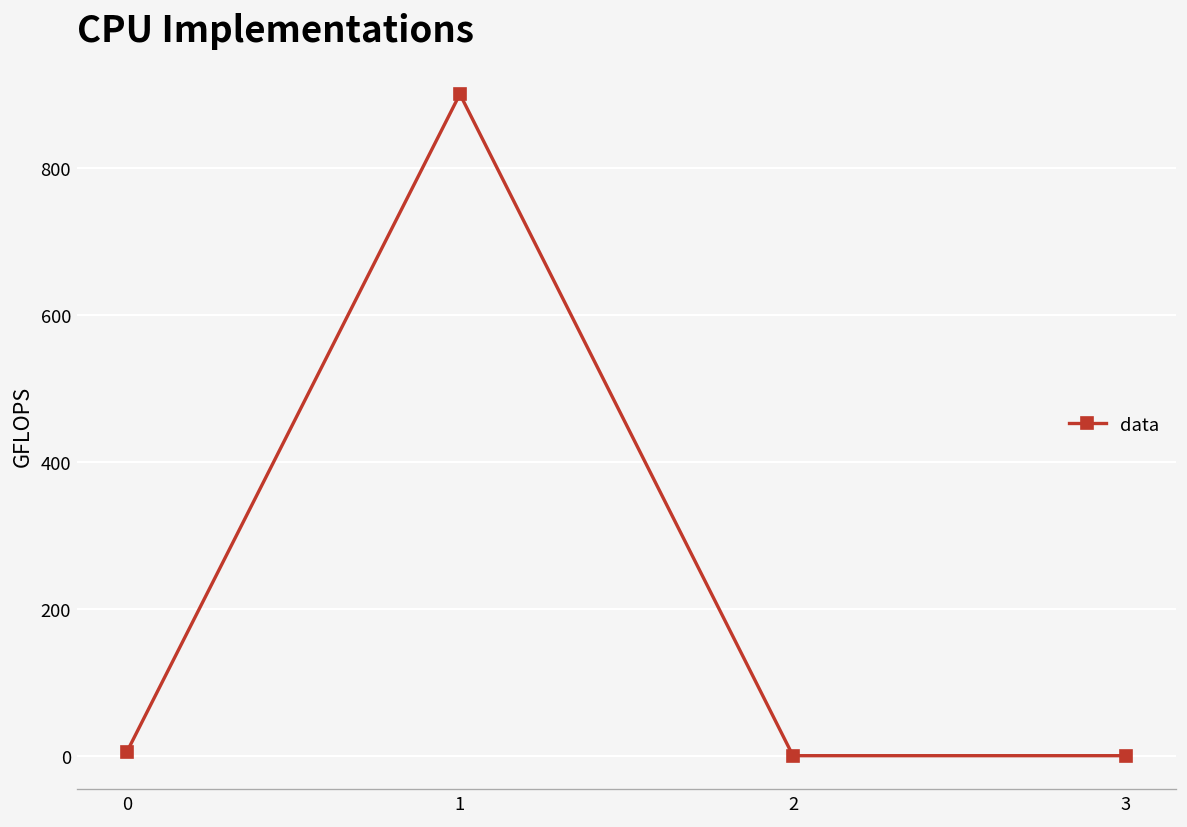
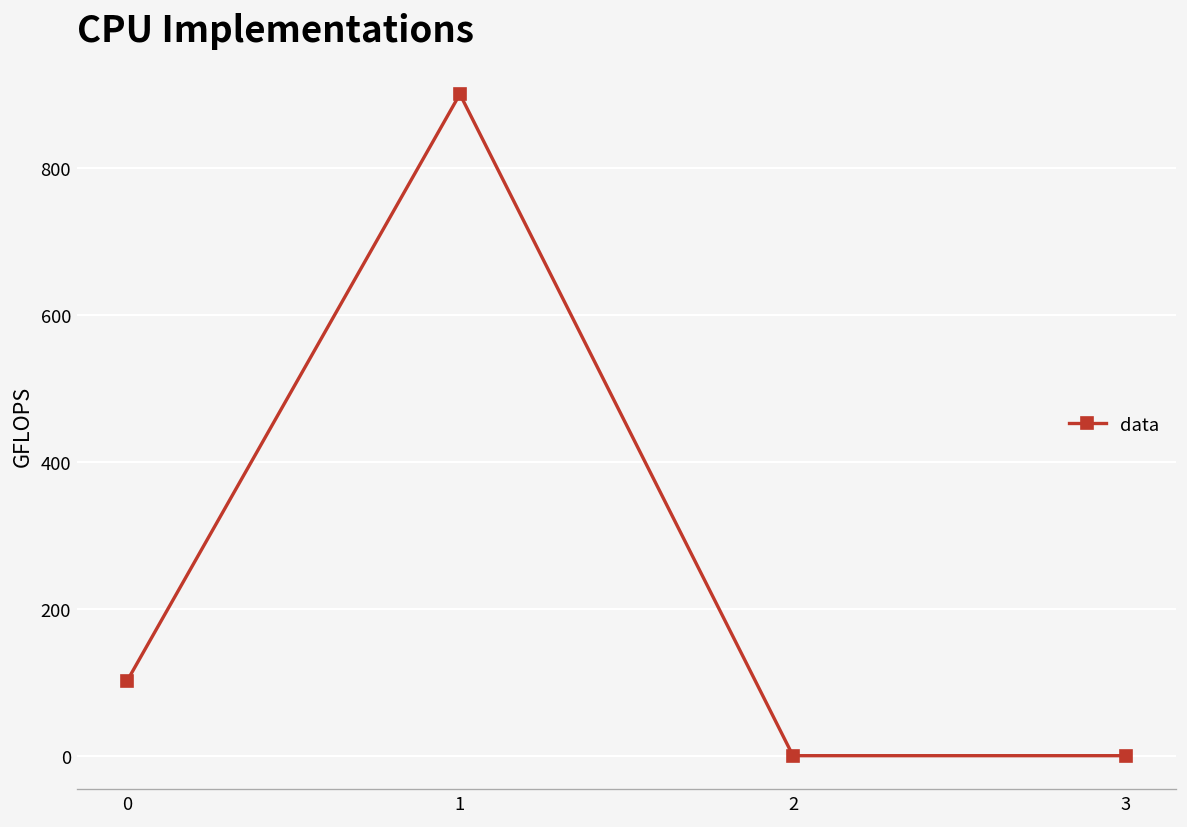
0: 10 -> 100
